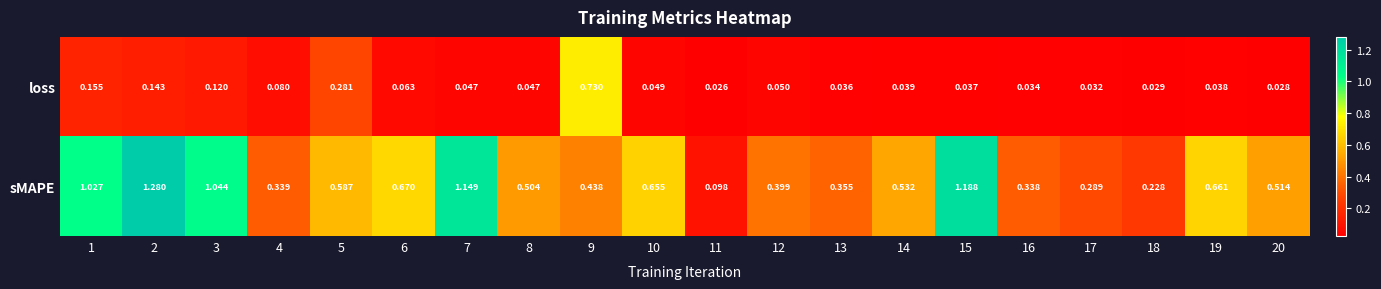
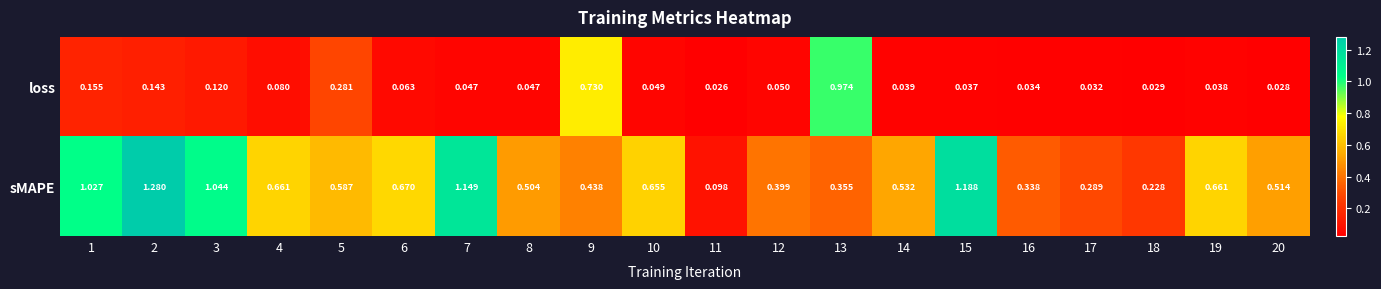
loss, 13: 0.036 -> 0.974
sMAPE, 4: 0.339 -> 0.661
